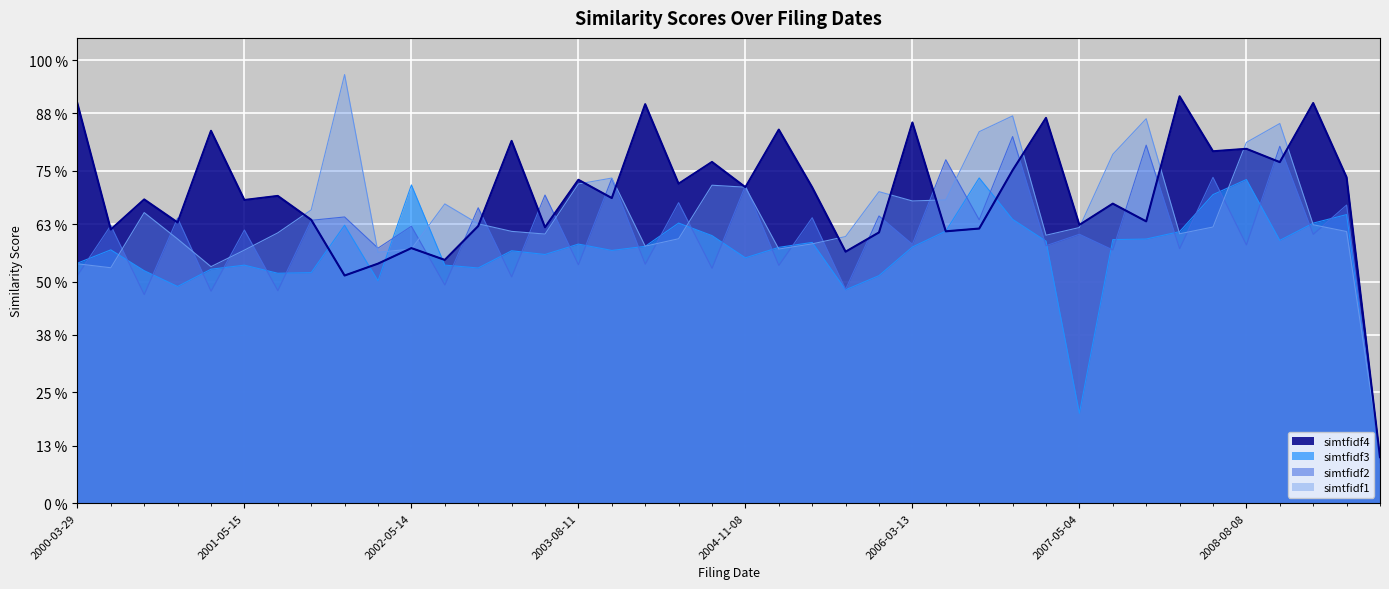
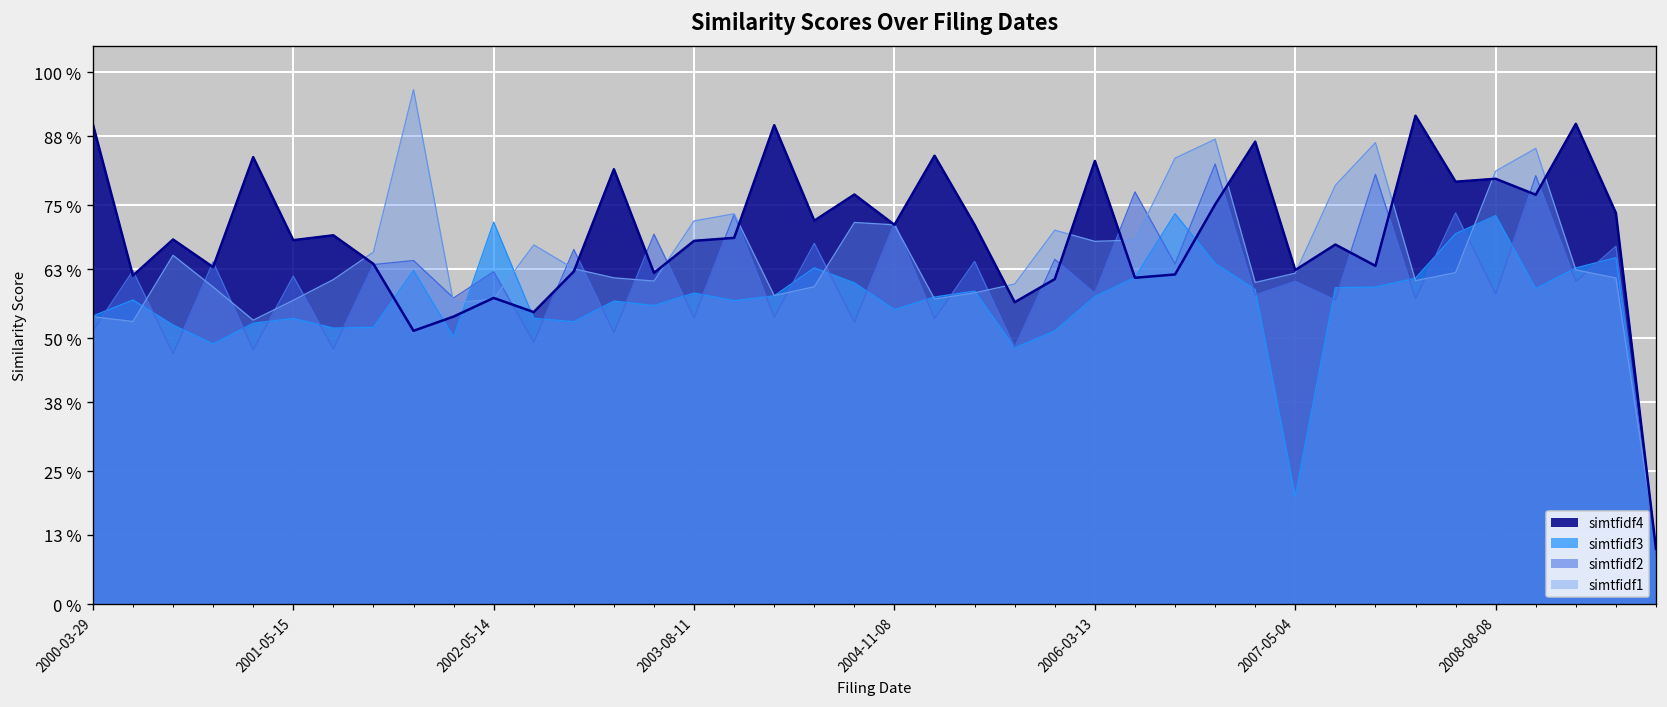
simtfidf4, 2003-08-11: 73 % -> 68 %
simtfidf4, 2006-03-13: 86 % -> 83 %
